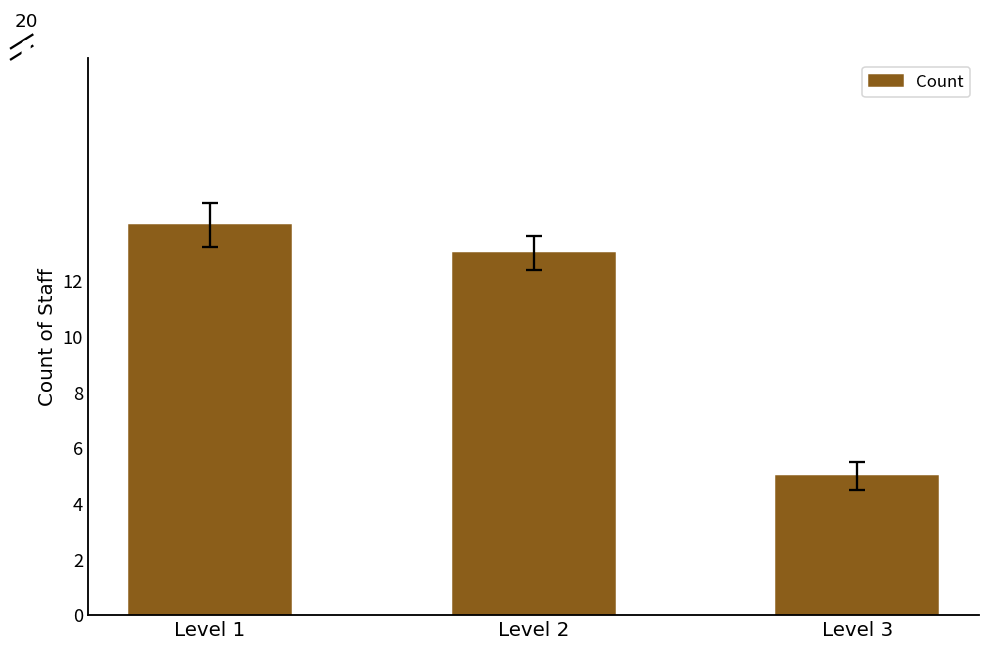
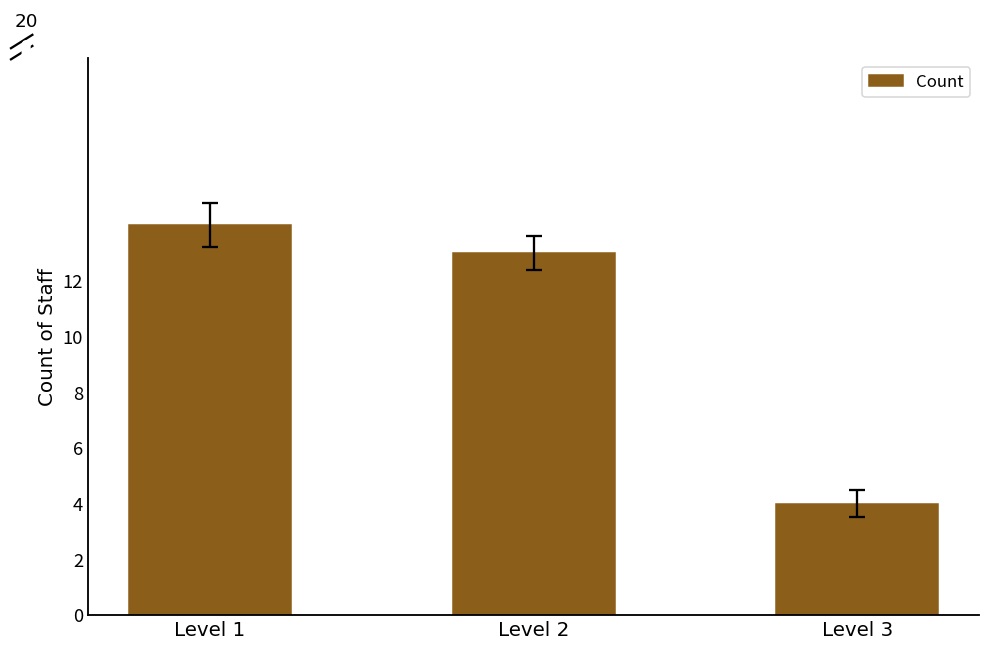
Count, Level 3: 5 -> 4
